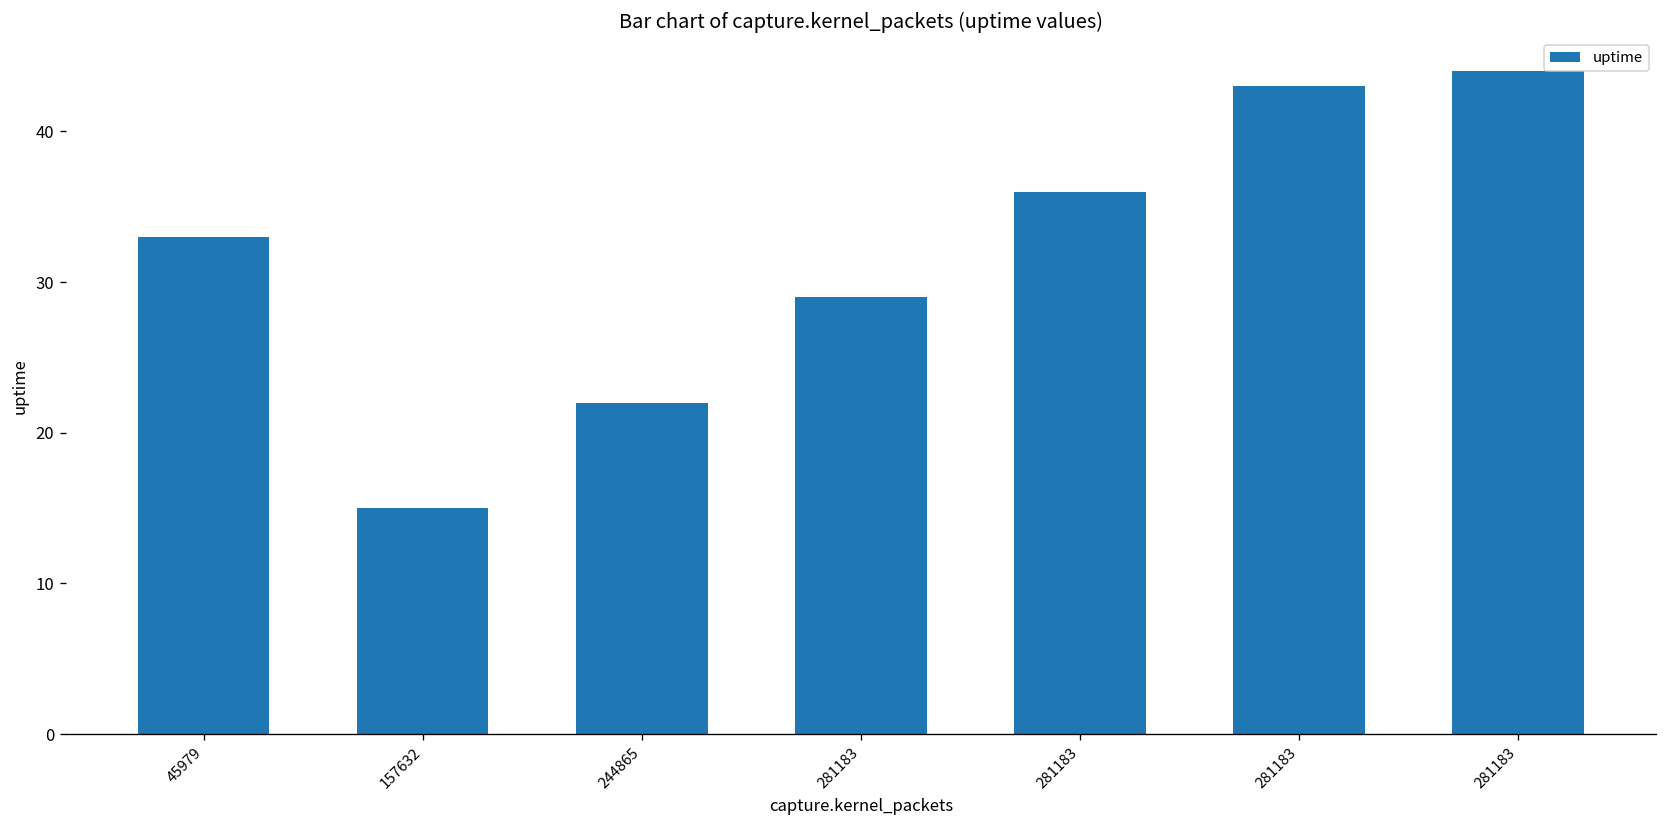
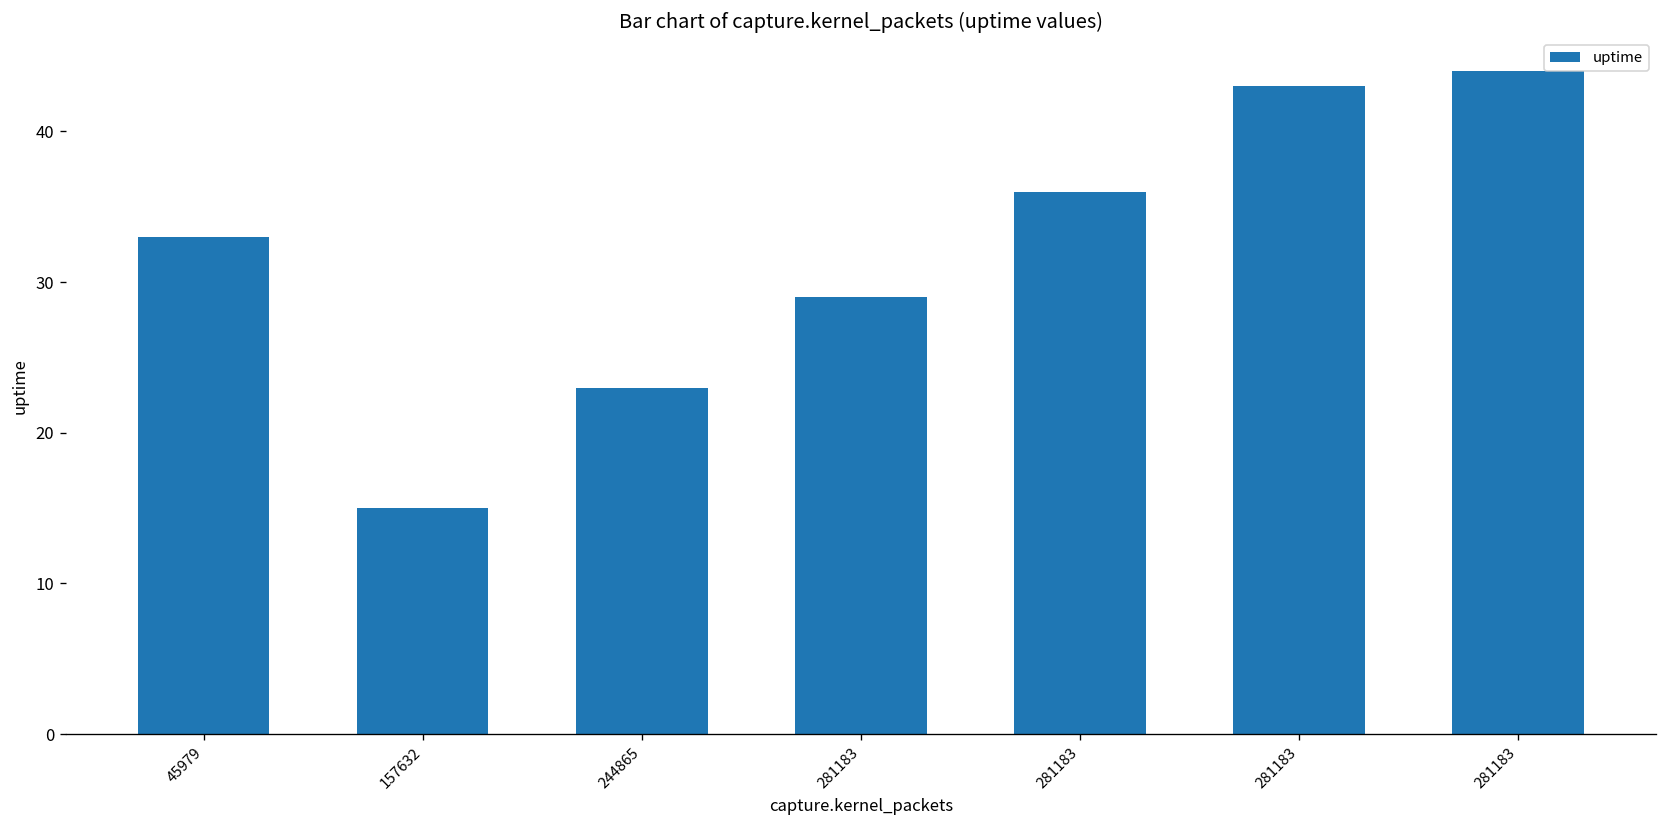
244865: 22 -> 23
